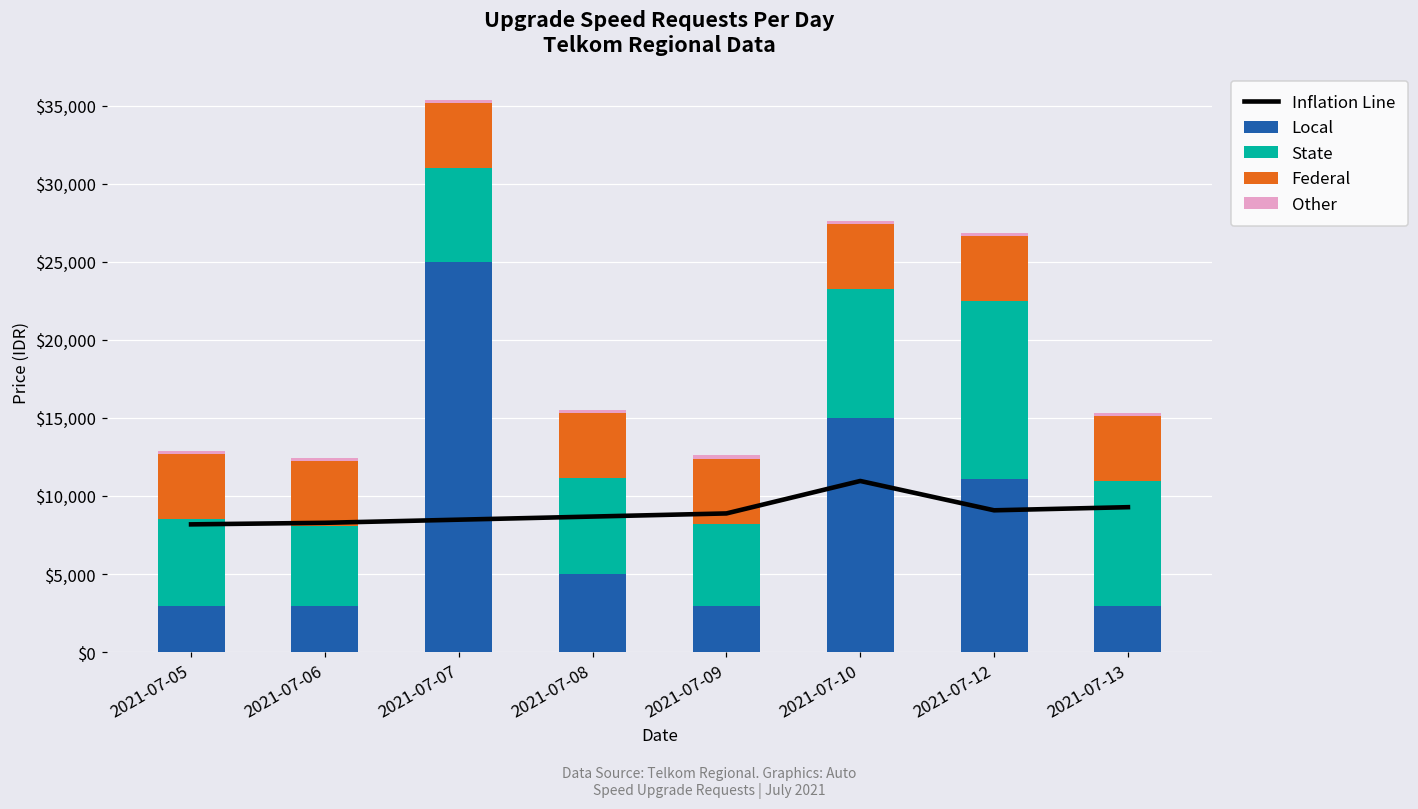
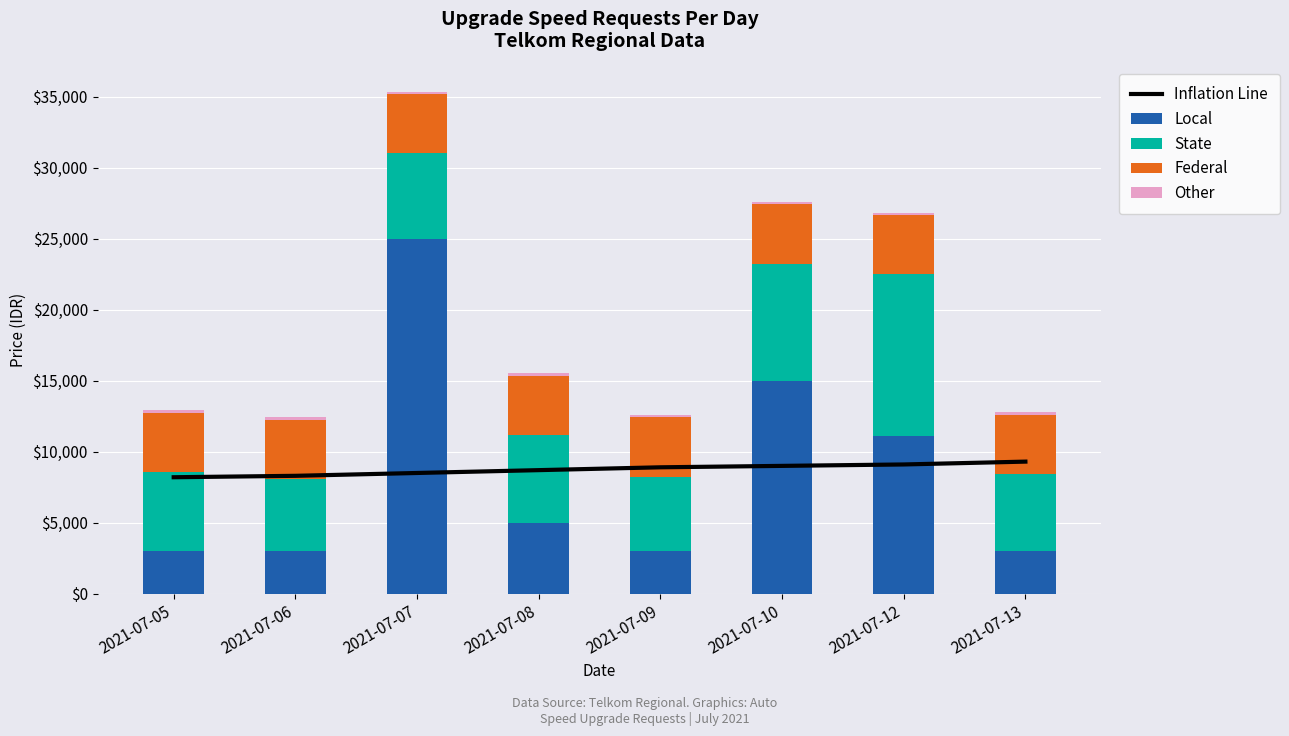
Inflation Line, 2021-07-10: $11,000 -> $9,000
State, 2021-07-13: $8,000 -> $5,400
